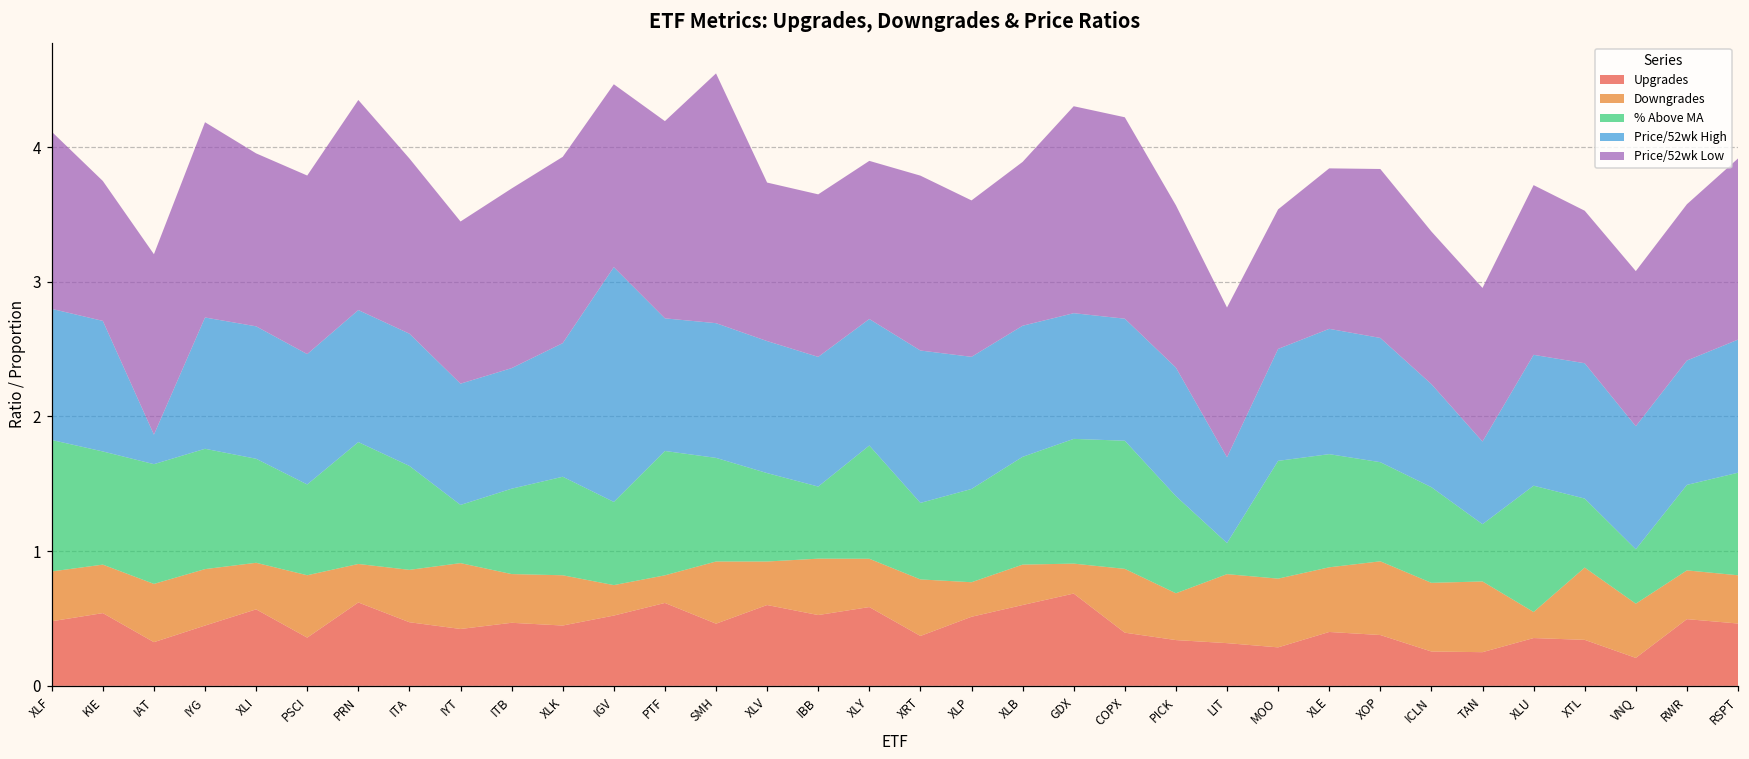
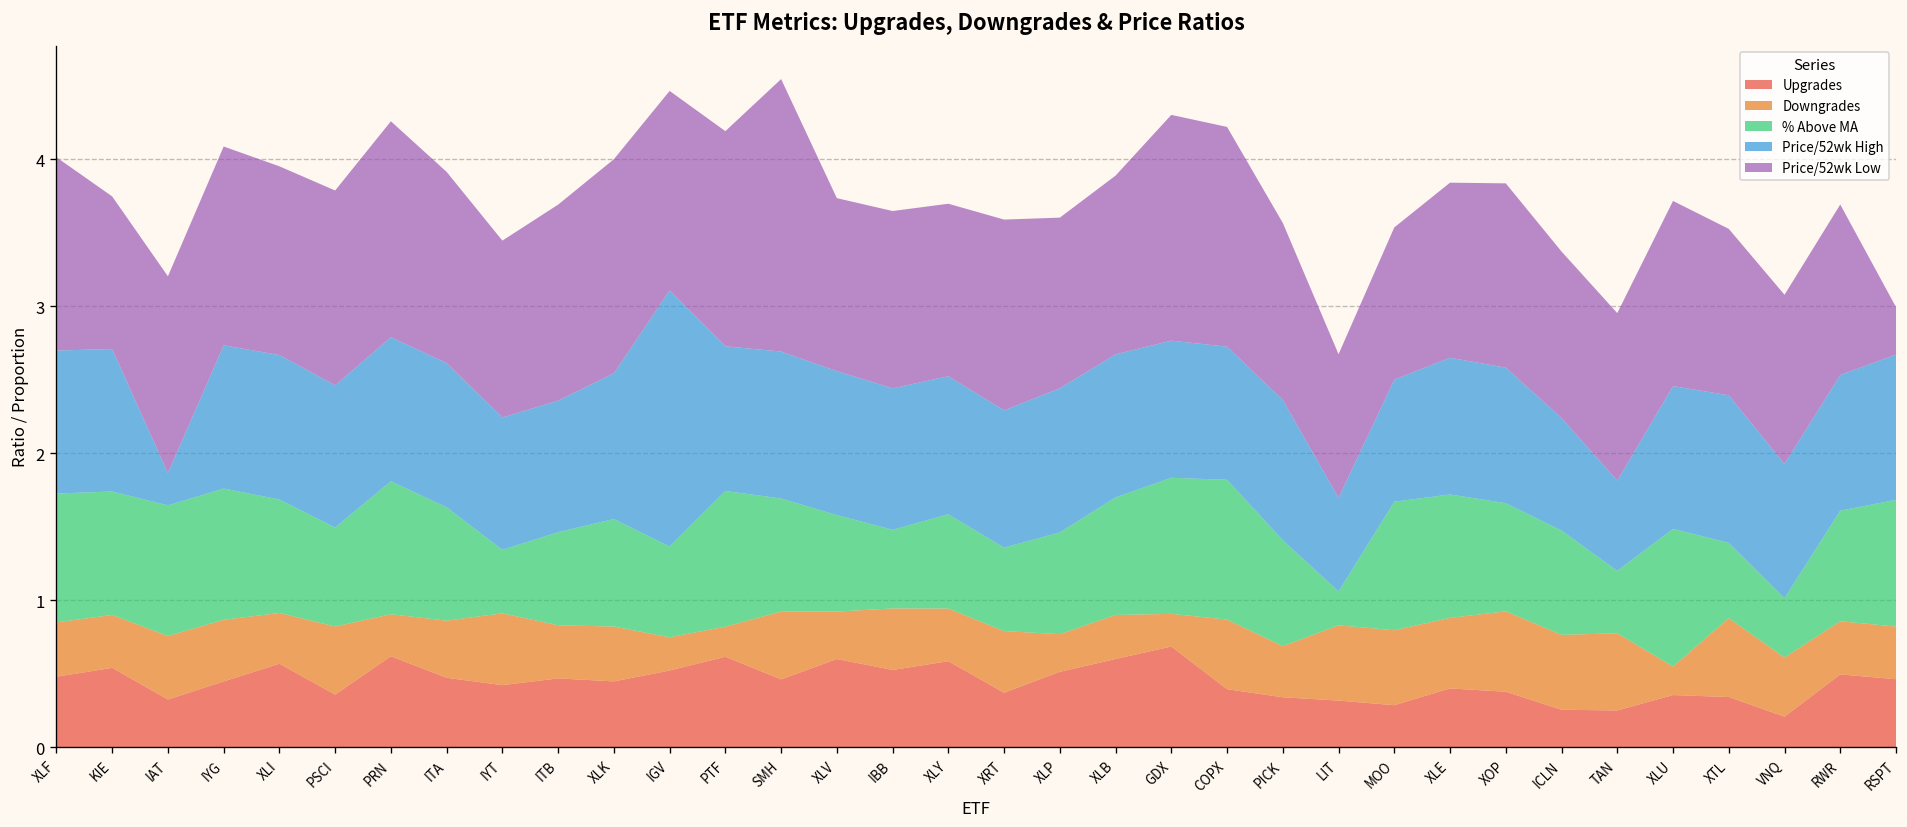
% Above MA, XLF: 0.98 -> 0.88
Price/52wk Low, IYG: 1.45 -> 1.35
Price/52wk Low, PRN: 1.56 -> 1.47
Price/52wk Low, XLK: 1.38 -> 1.46
% Above MA, XLY: 0.84 -> 0.64
Price/52wk High, XRT: 1.13 -> 0.93
Price/52wk Low, LIT: 1.11 -> 0.98
% Above MA, RWR: 0.63 -> 0.75
% Above MA, RSPT: 0.76 -> 0.86
Price/52wk Low, RSPT: 1.34 -> 0.32
